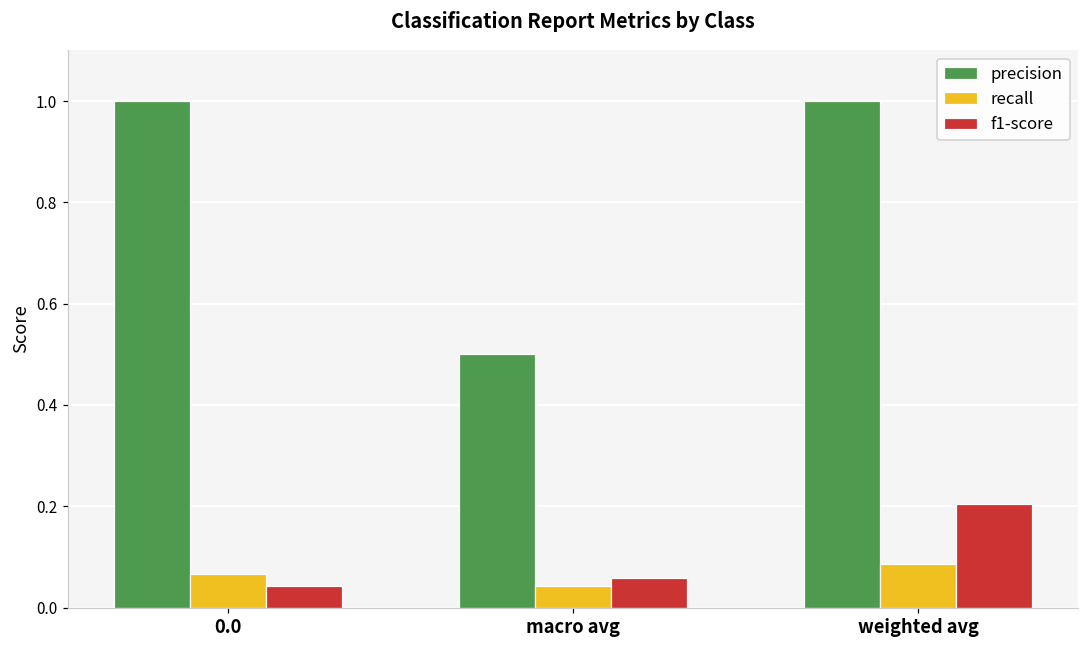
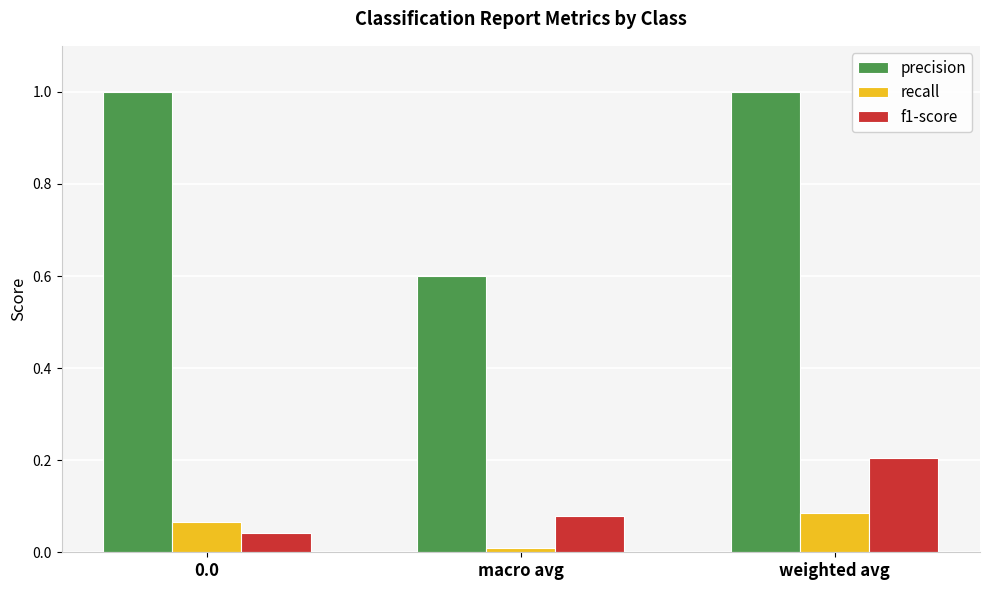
precision, macro avg: 0.5 -> 0.6
recall, macro avg: 0.04 -> 0.01
f1-score, macro avg: 0.06 -> 0.08
